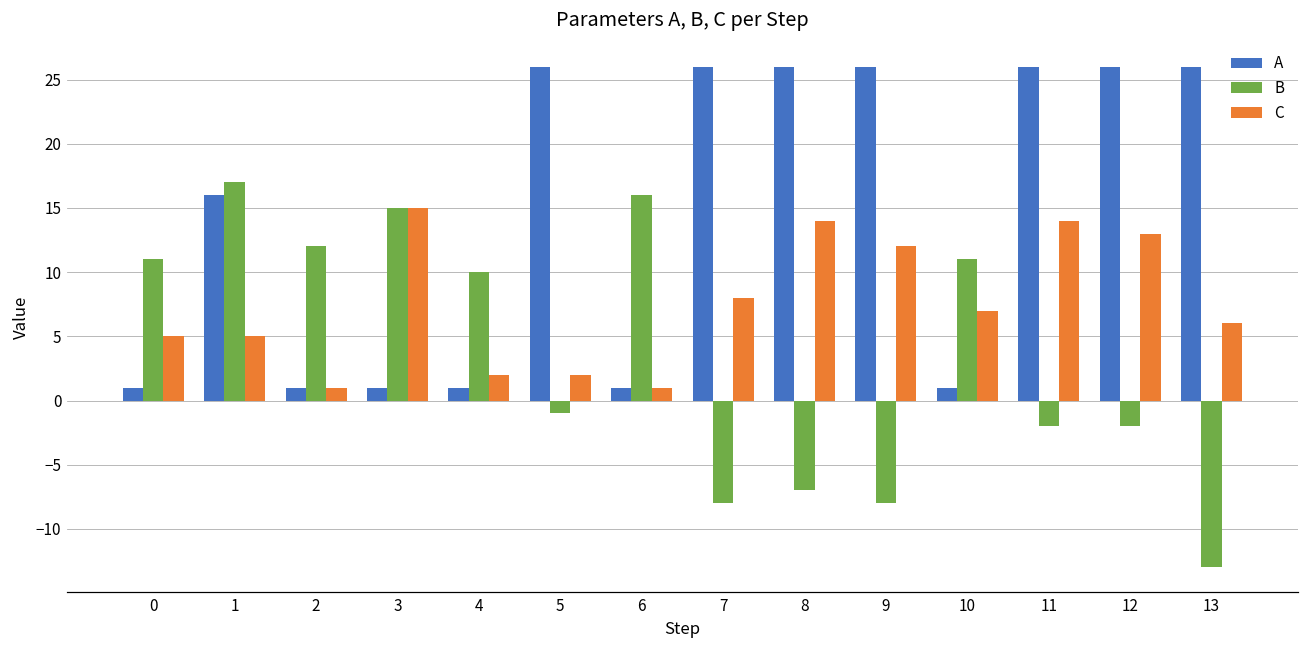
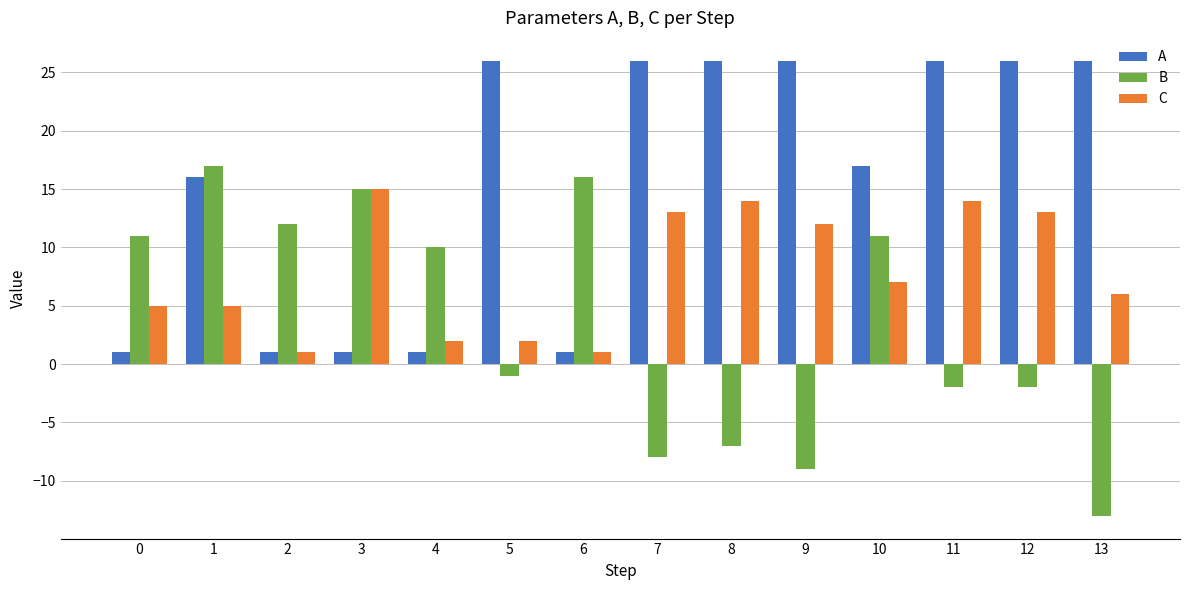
C, 7: 8 -> 13
B, 9: -8 -> -9
A, 10: 1 -> 17
